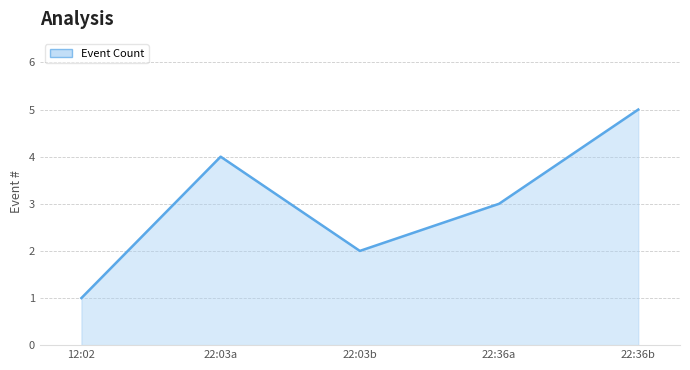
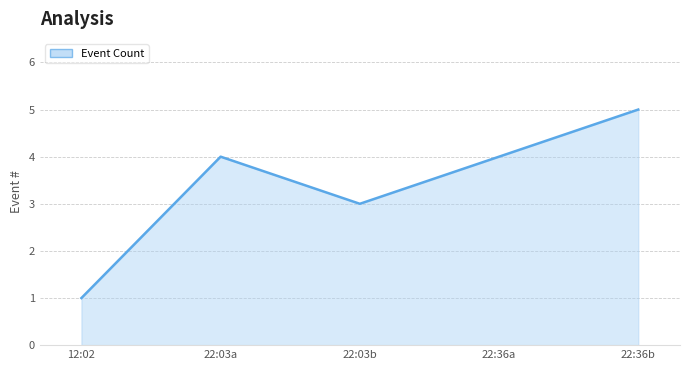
22:03b: 2 -> 3
22:36a: 3 -> 4
